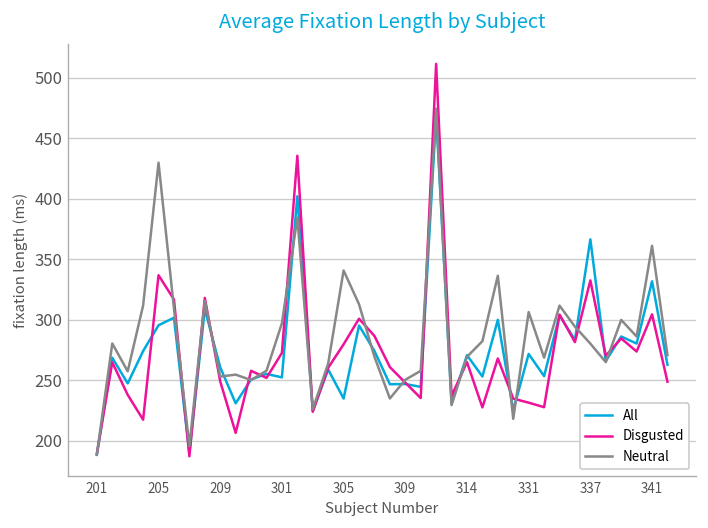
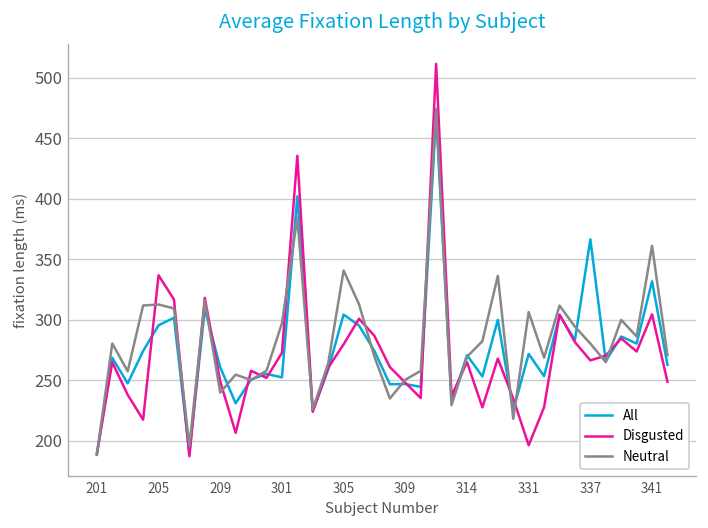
Neutral, 205: 430 -> 312
Neutral, 209: 253 -> 240
All, 305: 235 -> 304
Disgusted, 331: 231 -> 196
Disgusted, 337: 332 -> 266
